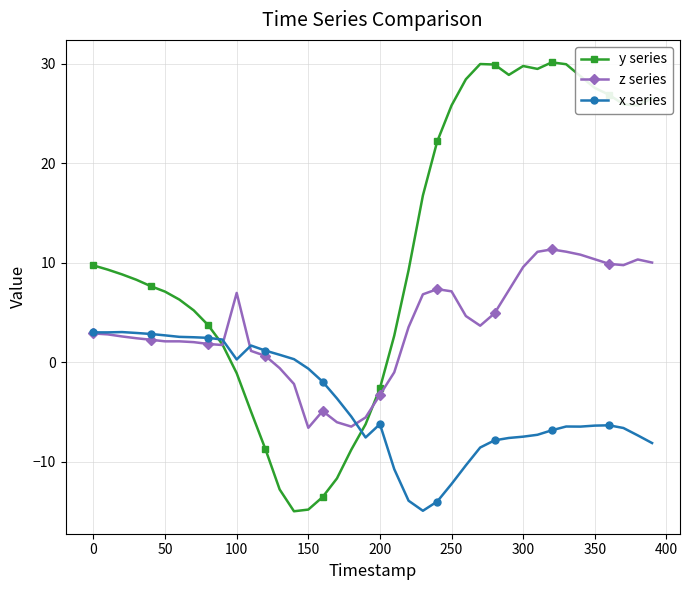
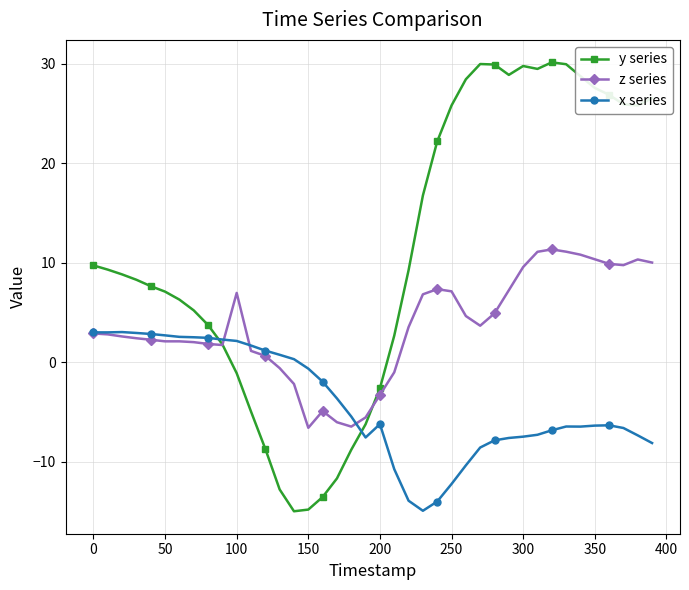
x series, 100: 0 -> 2
